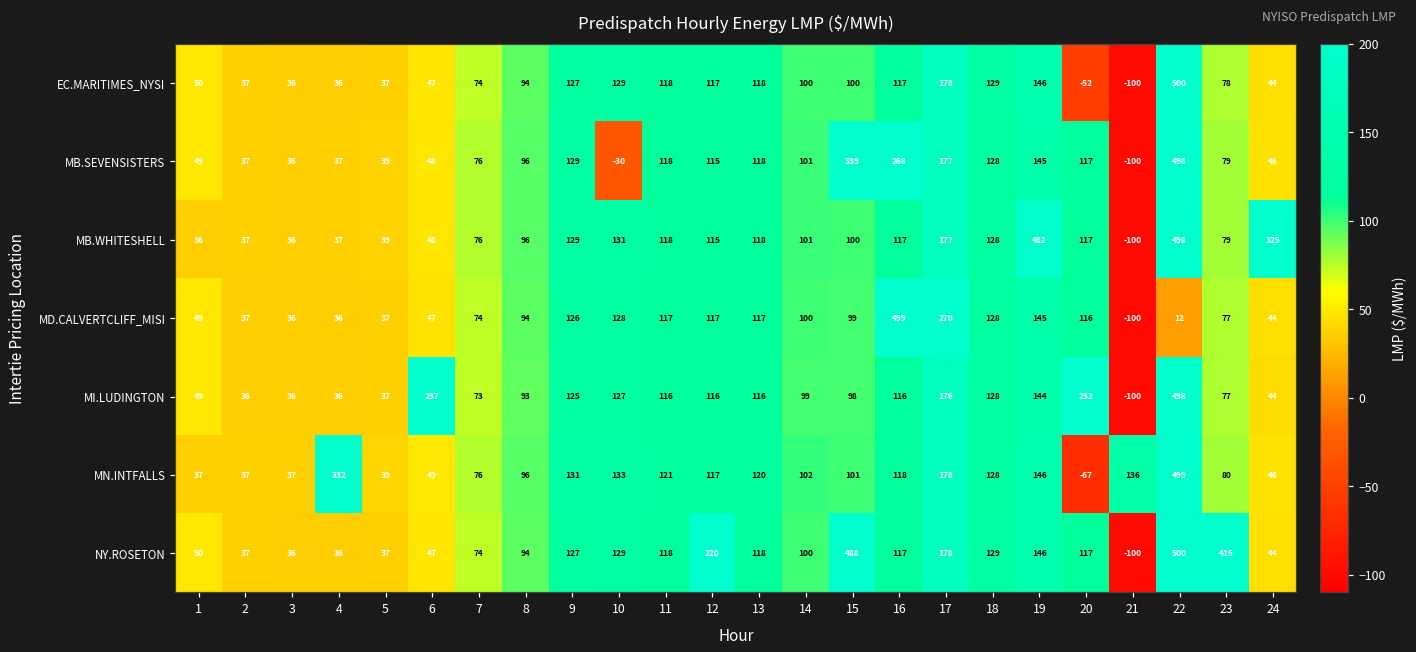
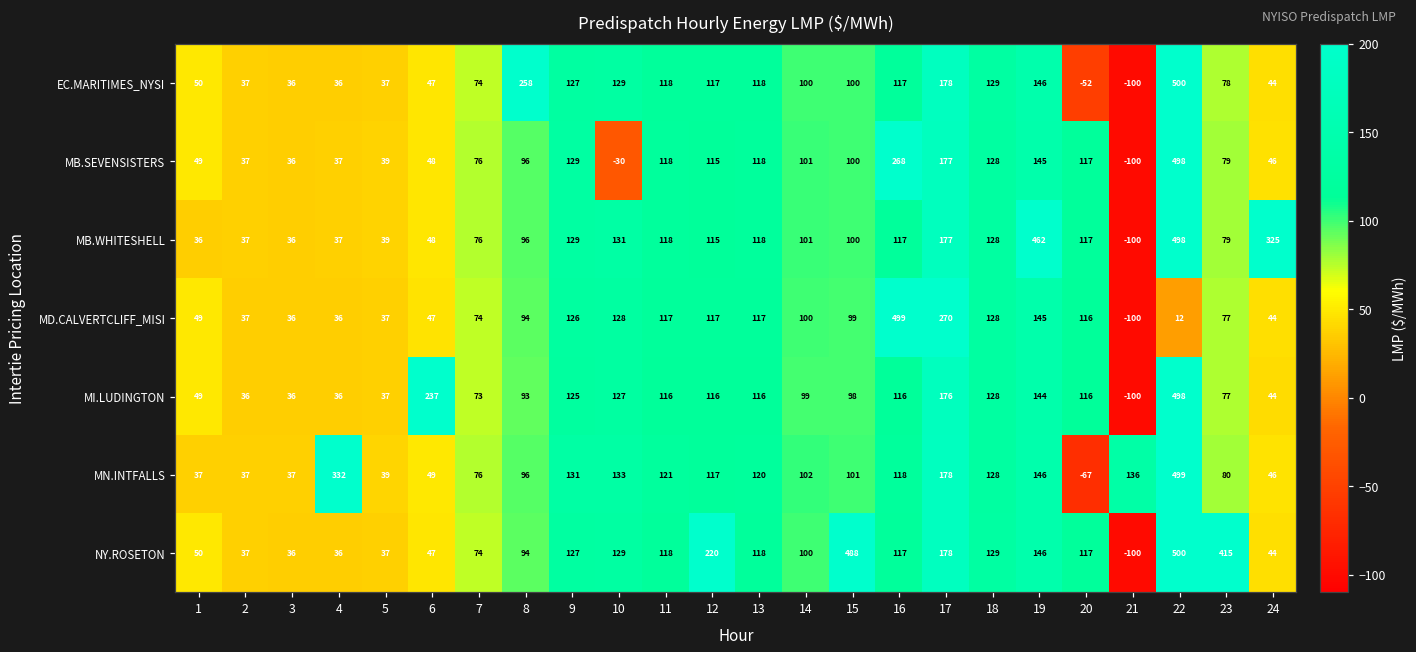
EC.MARITIMES_NYSI, 8: 94 -> 258
MB.SEVENSISTERS, 15: 339 -> 100
MI.LUDINGTON, 20: 232 -> 116
